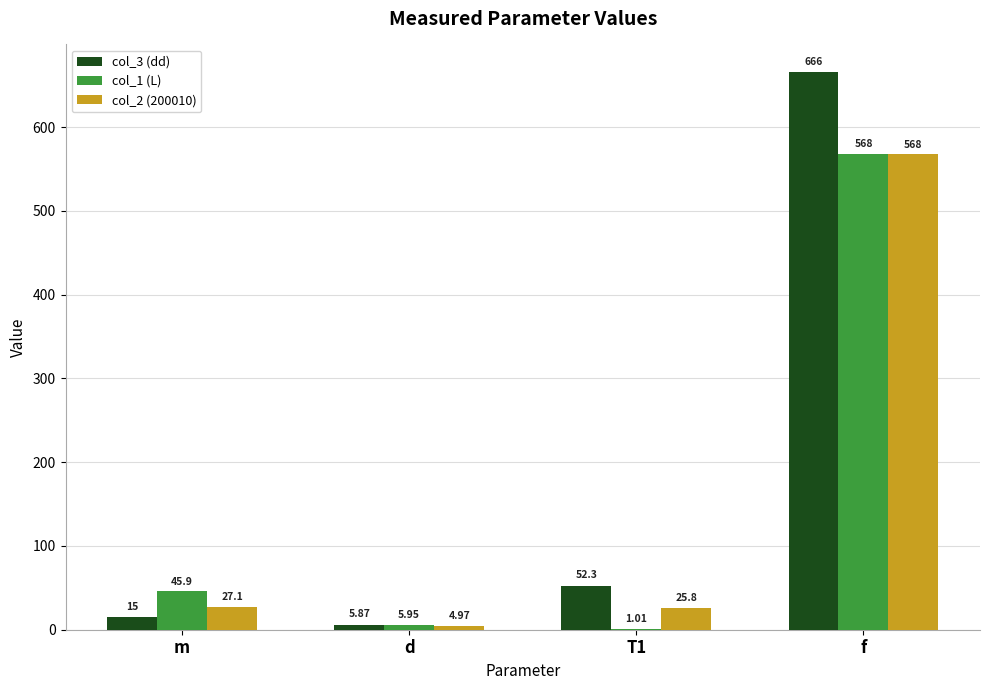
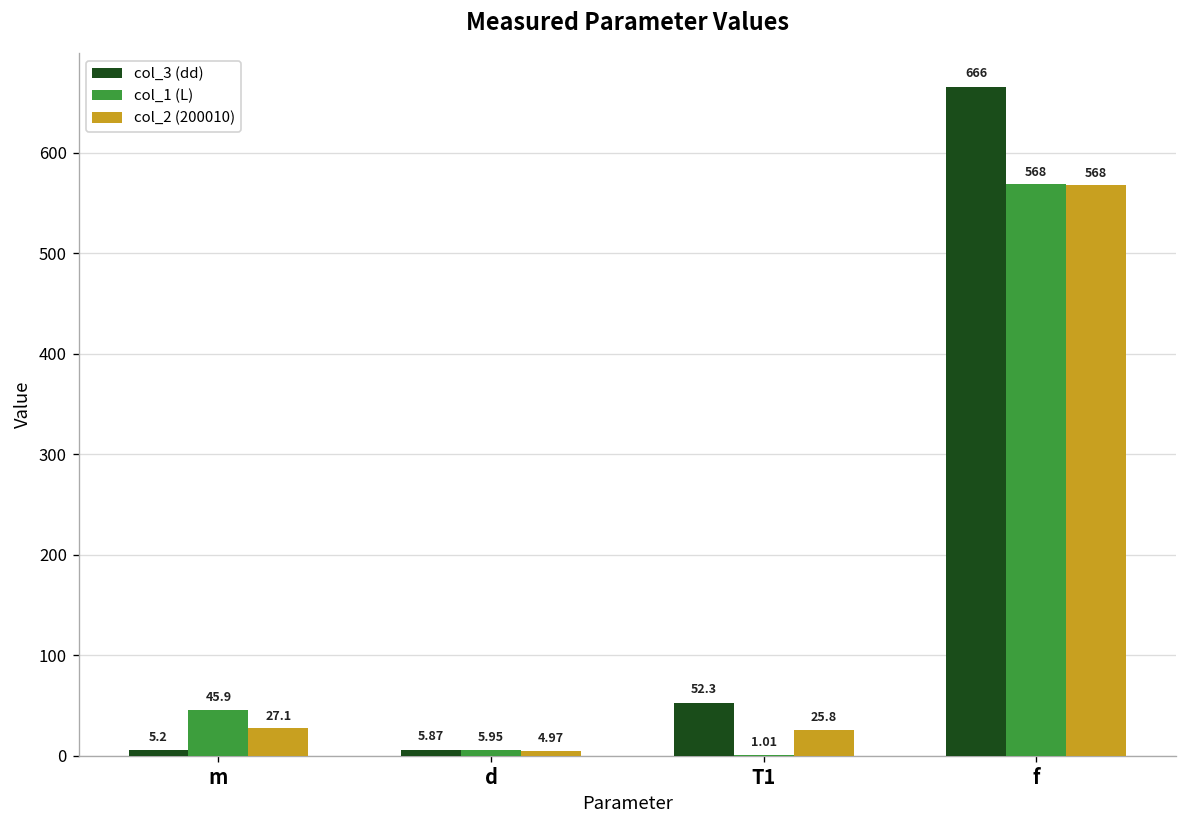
col_3 (dd), m: 15 -> 5.2
